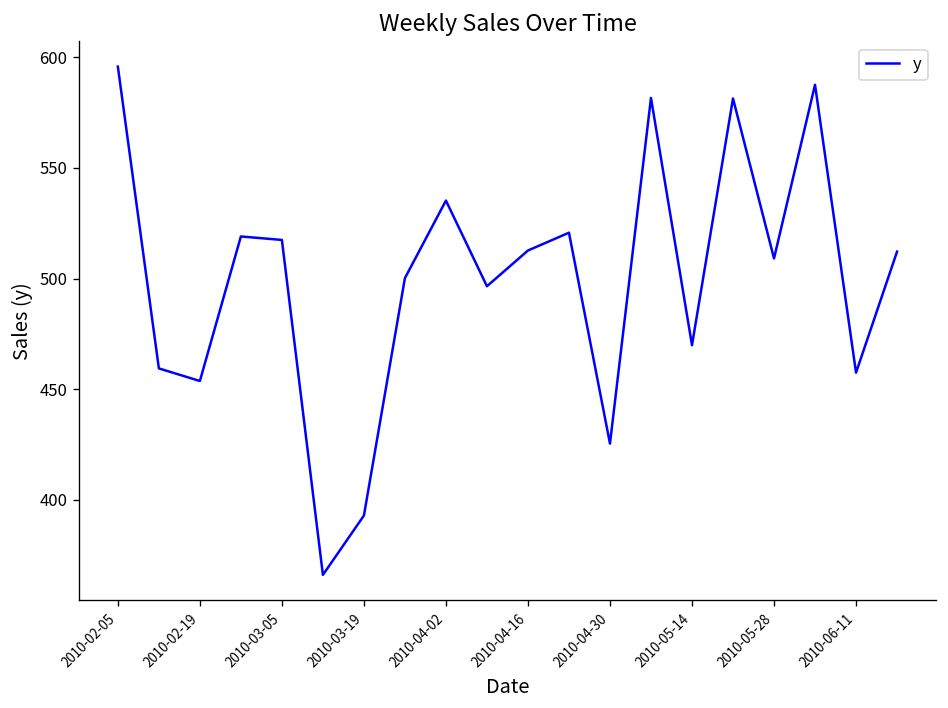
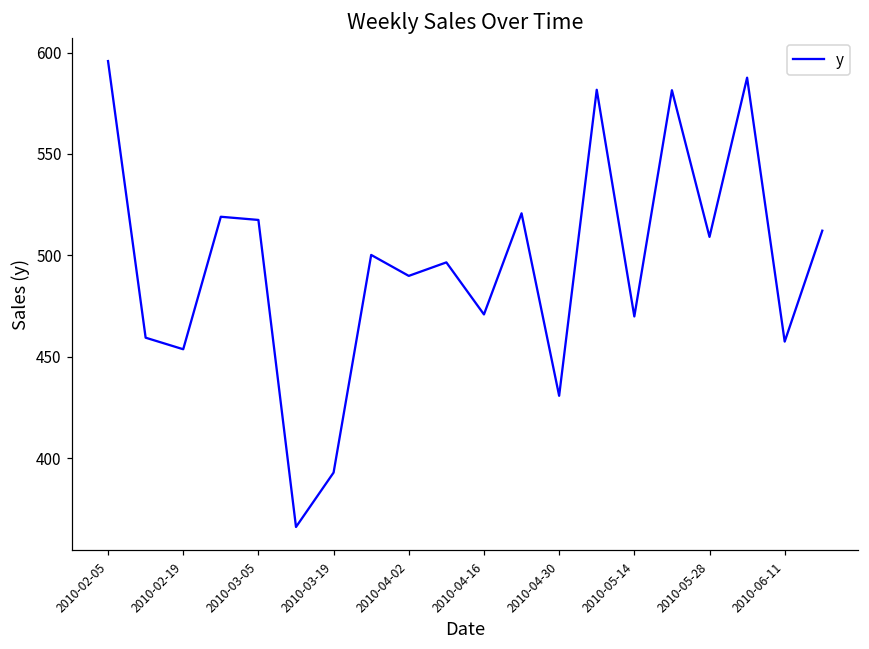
2010-04-02: 535 -> 490
2010-04-16: 513 -> 471
2010-04-30: 425 -> 431
